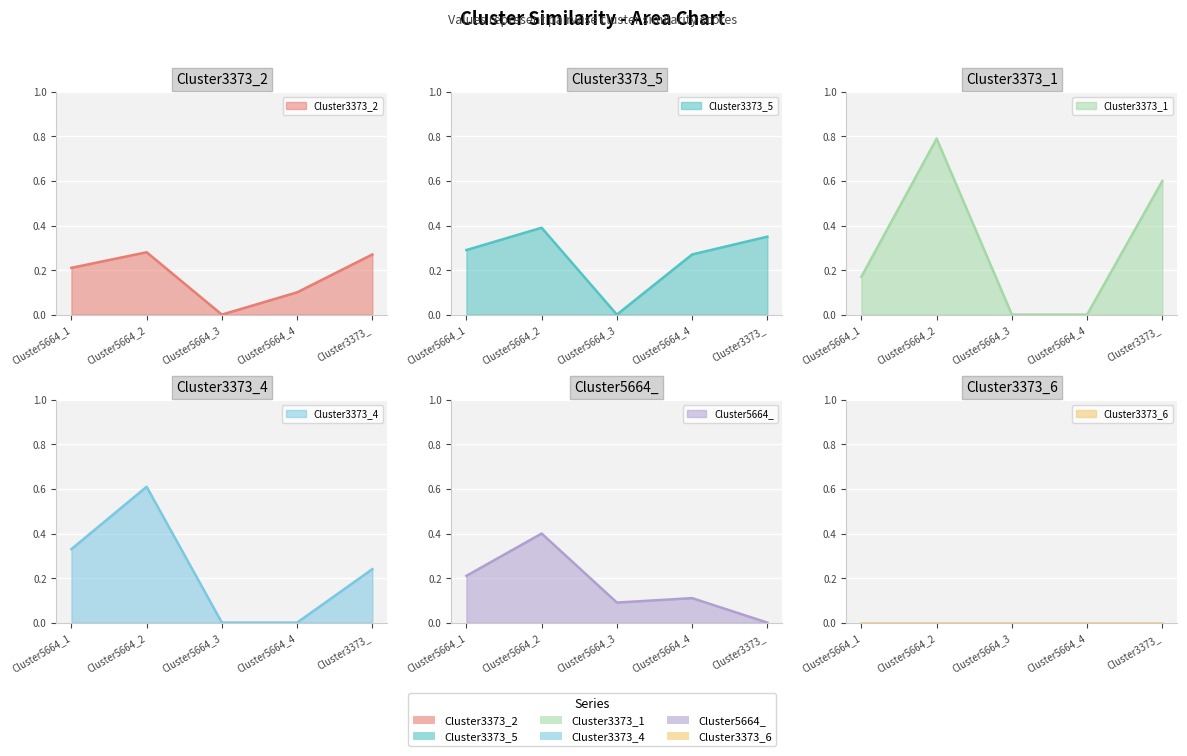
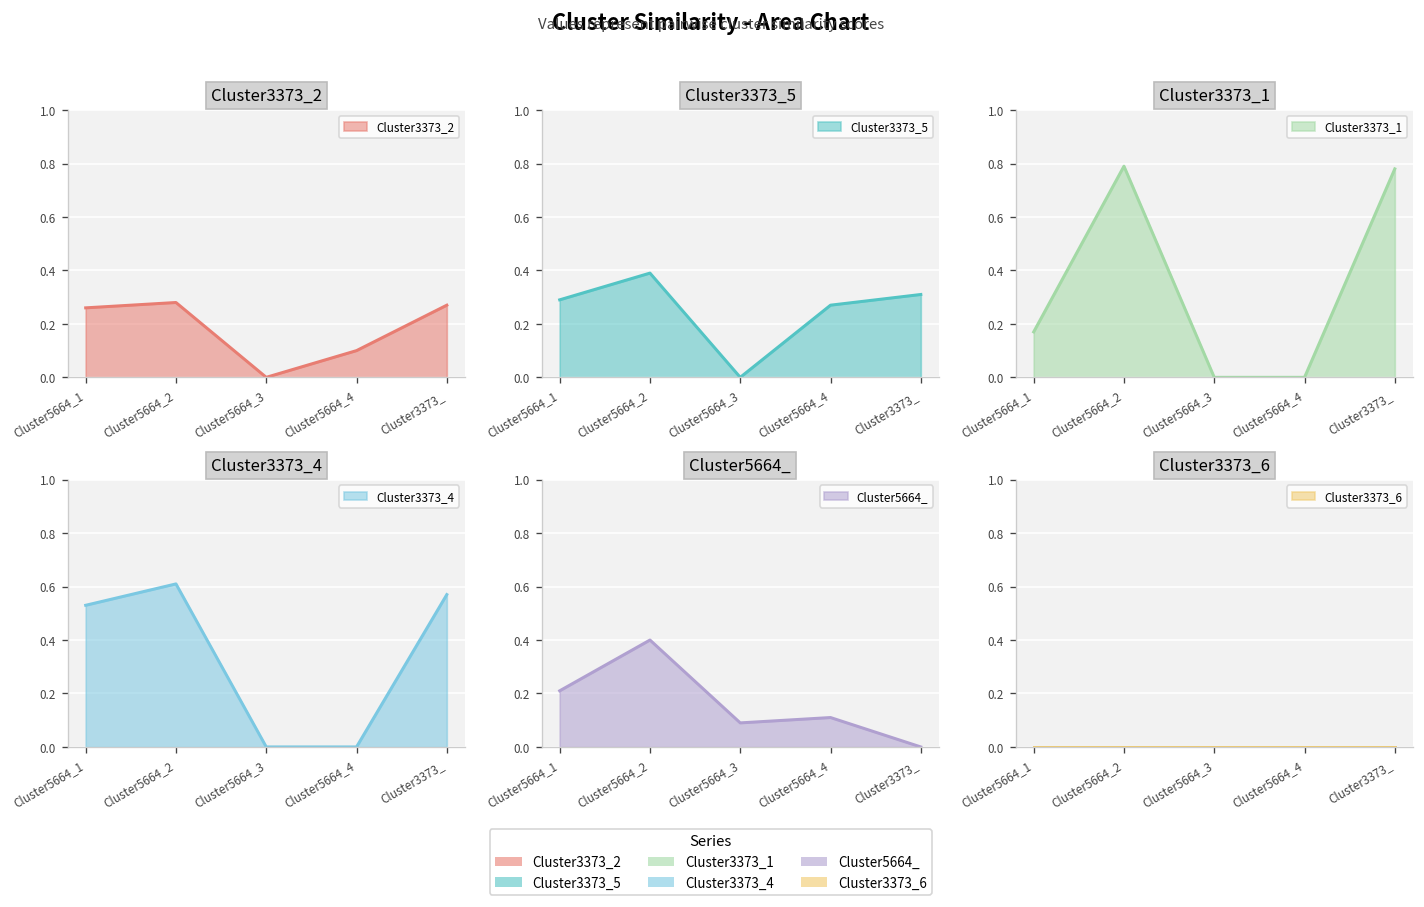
Cluster3373_2, Cluster5664_1: 0.21 -> 0.26
Cluster3373_5, Cluster3373_: 0.35 -> 0.31
Cluster3373_1, Cluster3373_: 0.60 -> 0.78
Cluster3373_4, Cluster5664_1: 0.33 -> 0.53
Cluster3373_4, Cluster3373_: 0.24 -> 0.57
